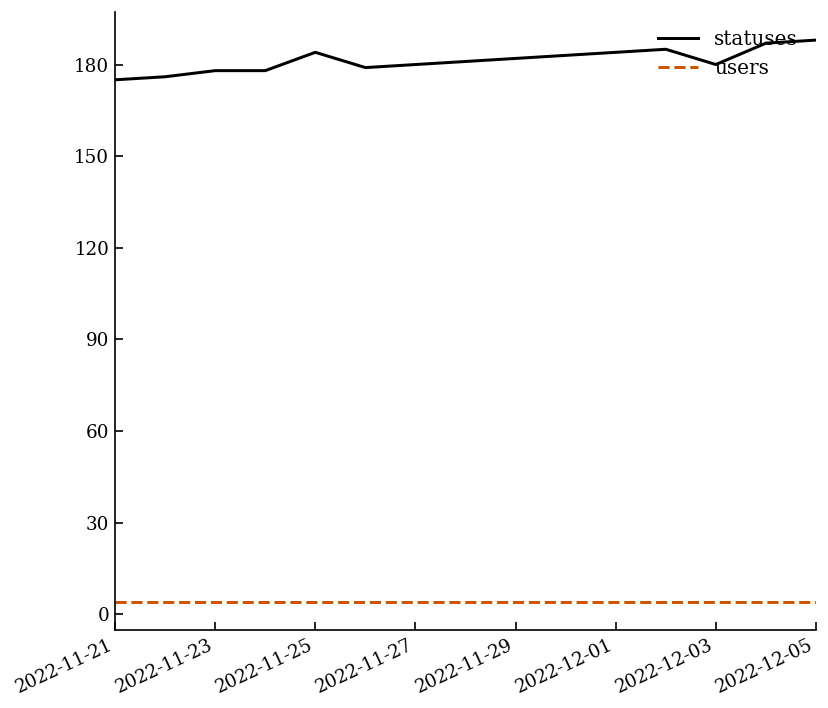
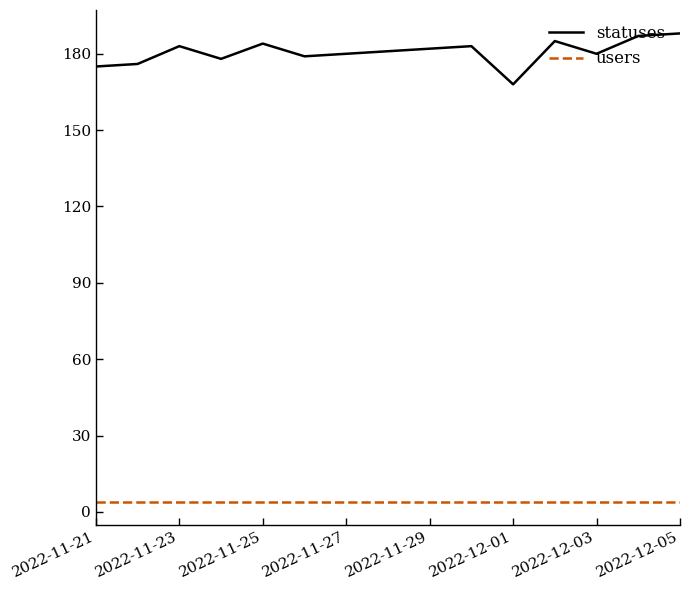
statuses, 2022-11-23: 178 -> 183
statuses, 2022-12-01: 184 -> 168
